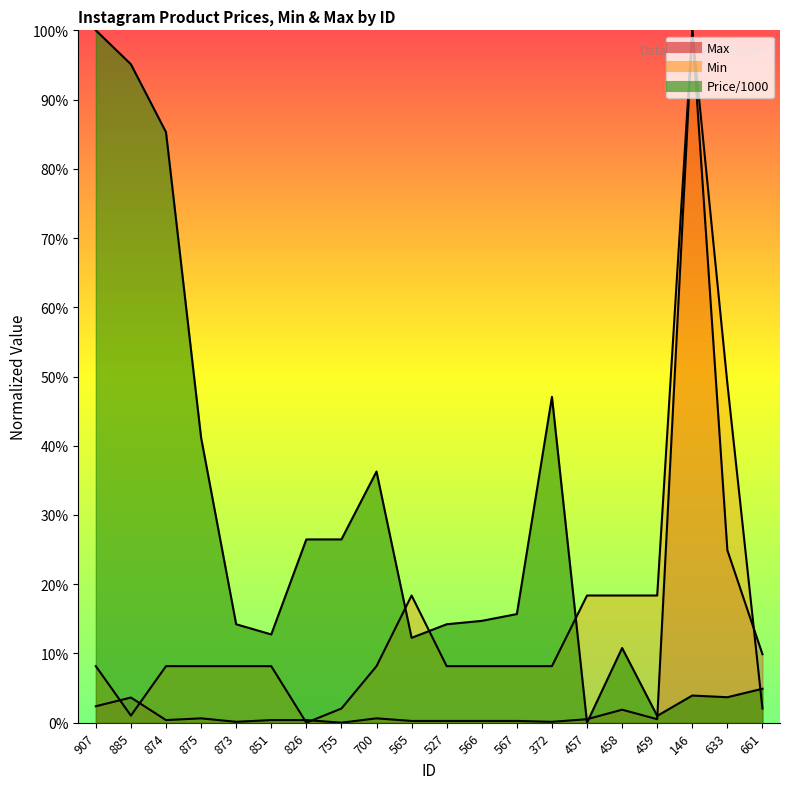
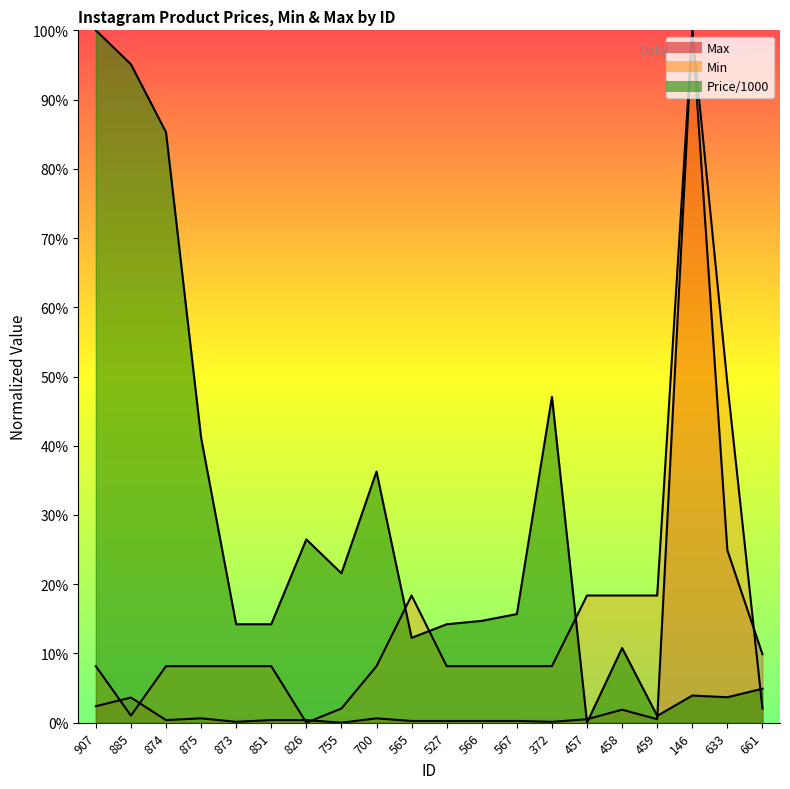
Price/1000, 851: 13% -> 14%
Price/1000, 755: 26% -> 22%
